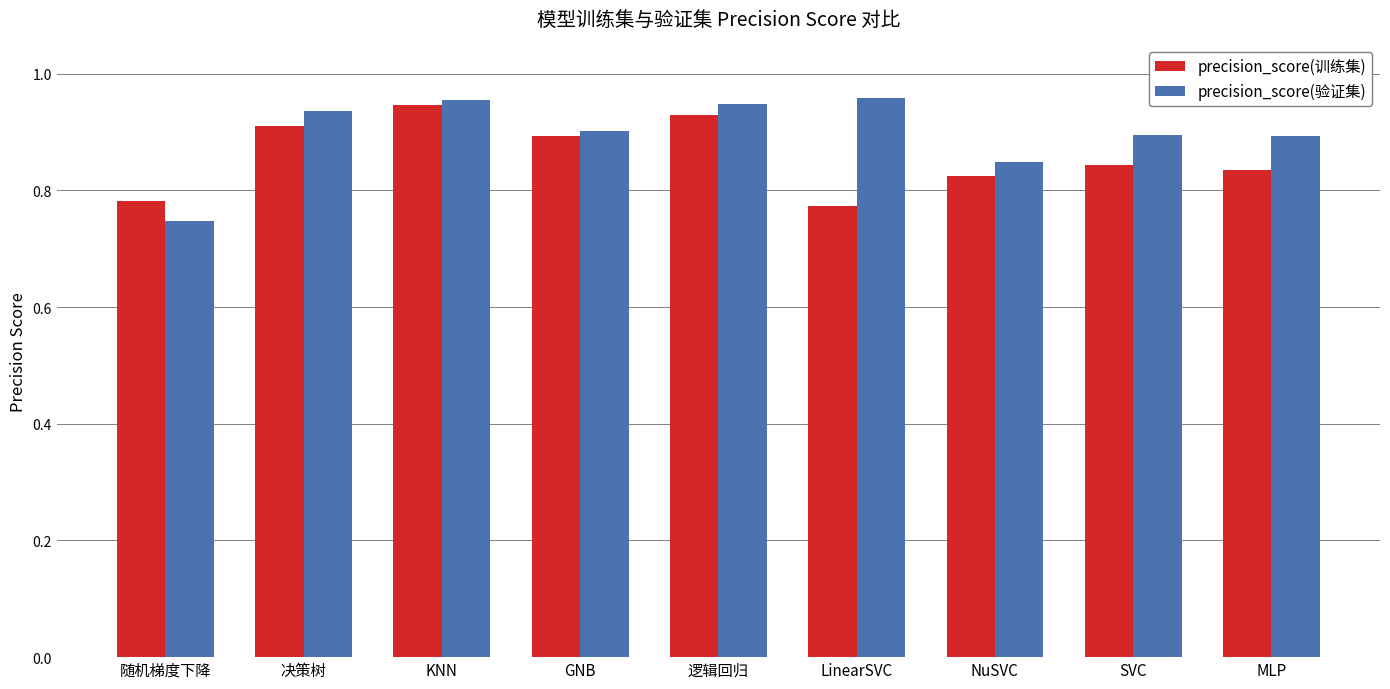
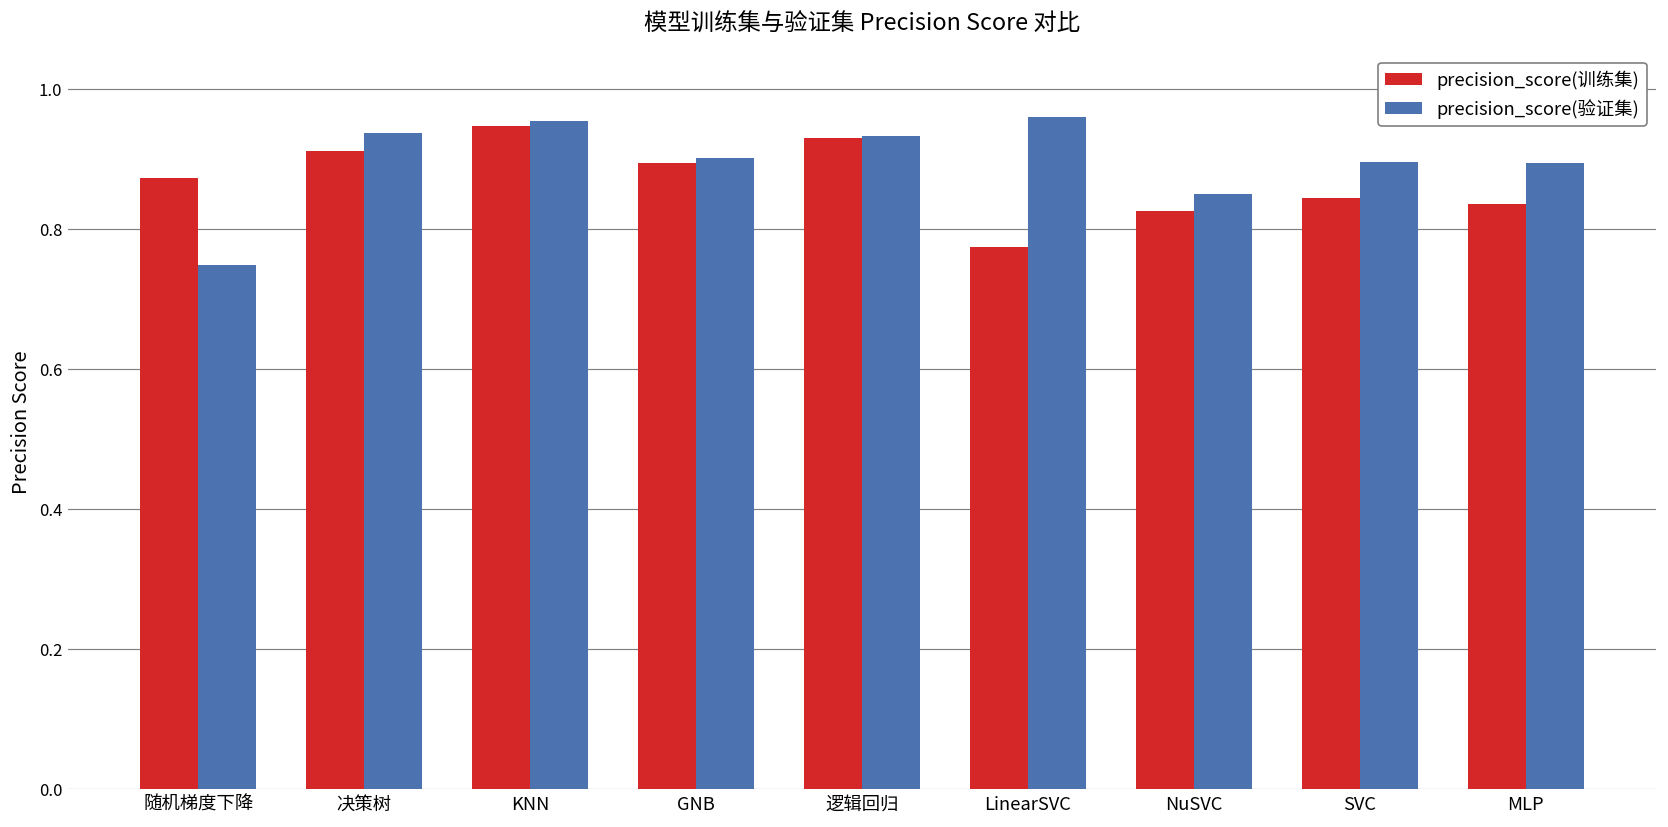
precision_score(训练集), 随机梯度下降: 0.78 -> 0.87
precision_score(验证集), 逻辑回归: 0.95 -> 0.93
